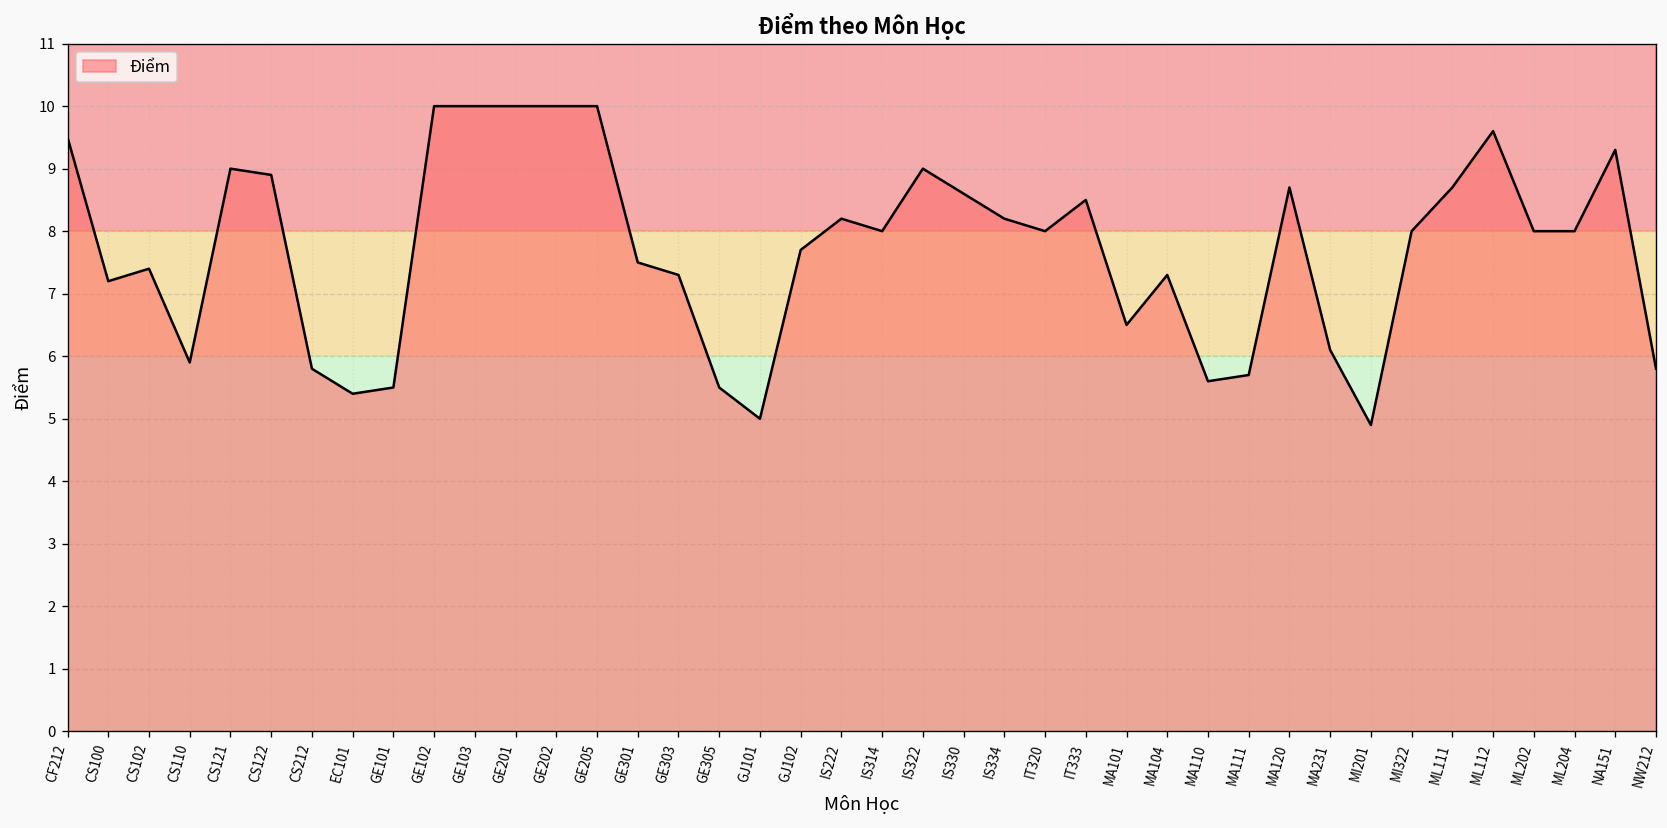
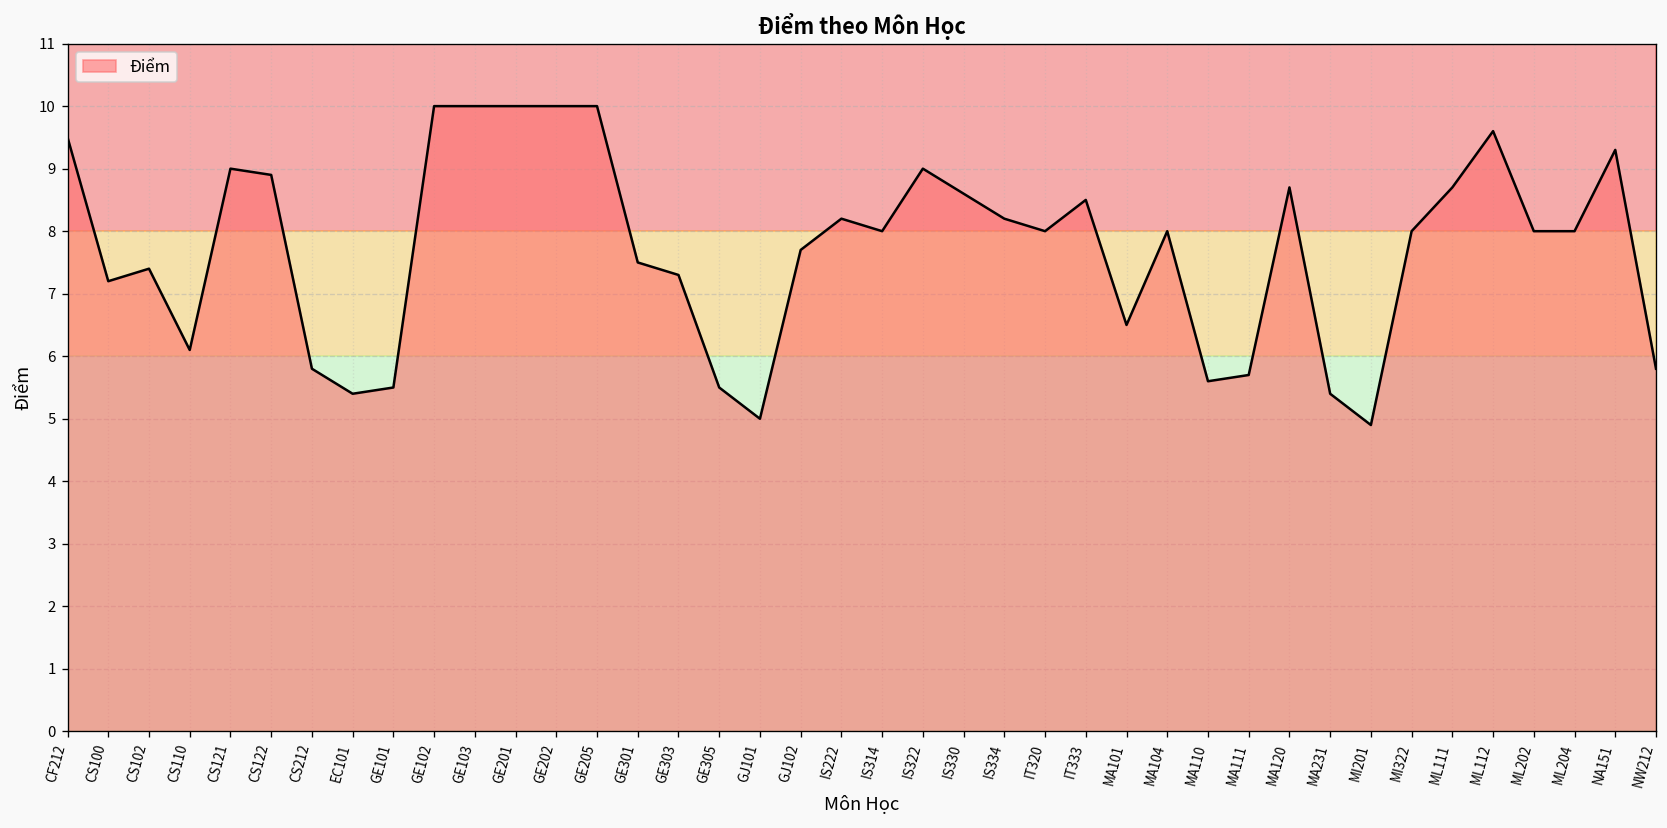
CS110: 5.9 -> 6.1
MA104: 7.3 -> 8.0
MA231: 6.1 -> 5.4
